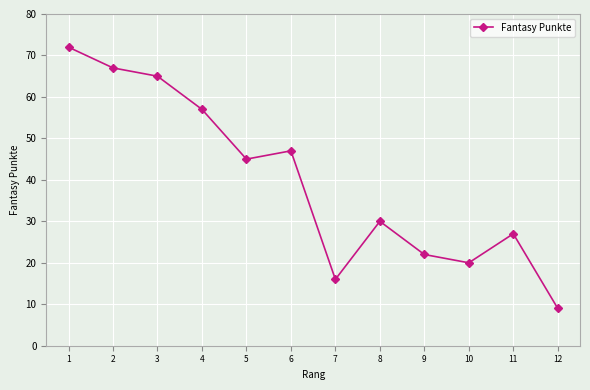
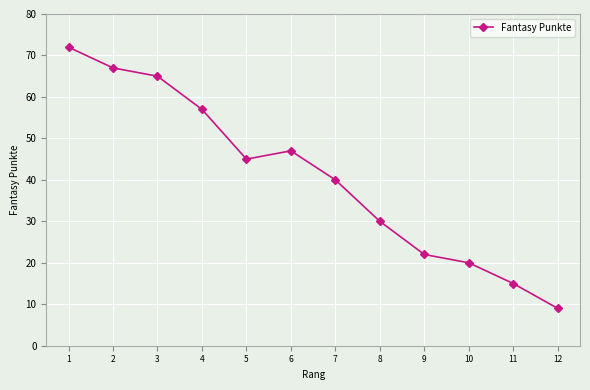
7: 16 -> 40
11: 27 -> 15
